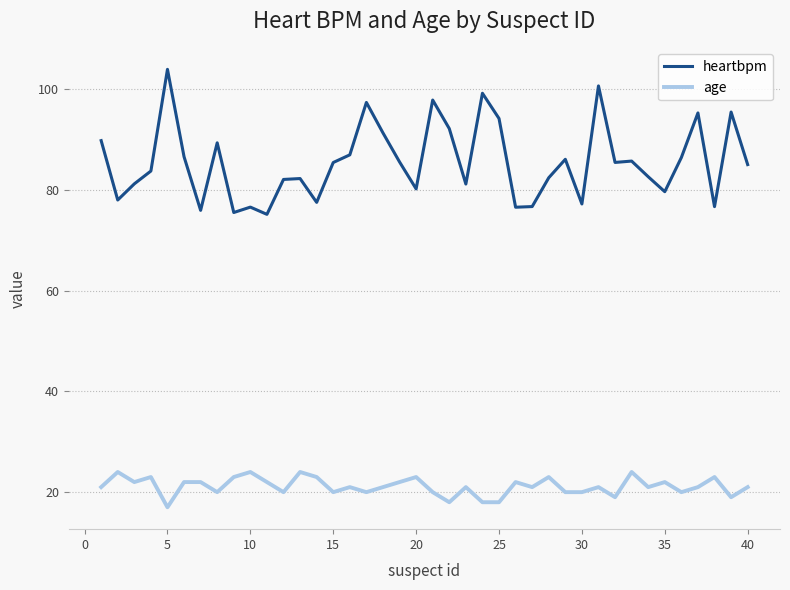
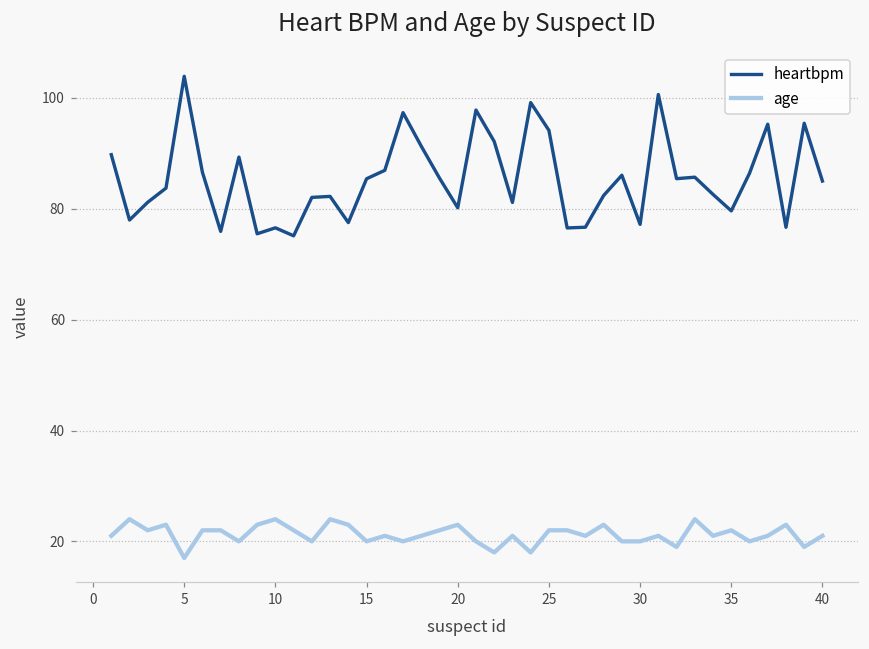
age, 25: 18 -> 22
